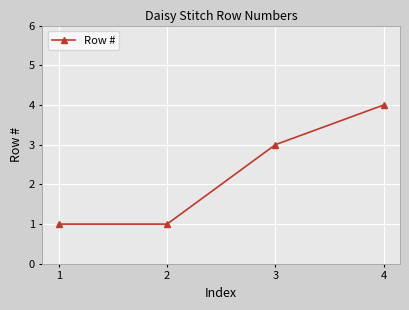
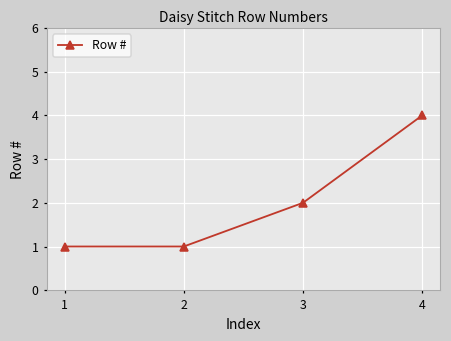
3: 3 -> 2
